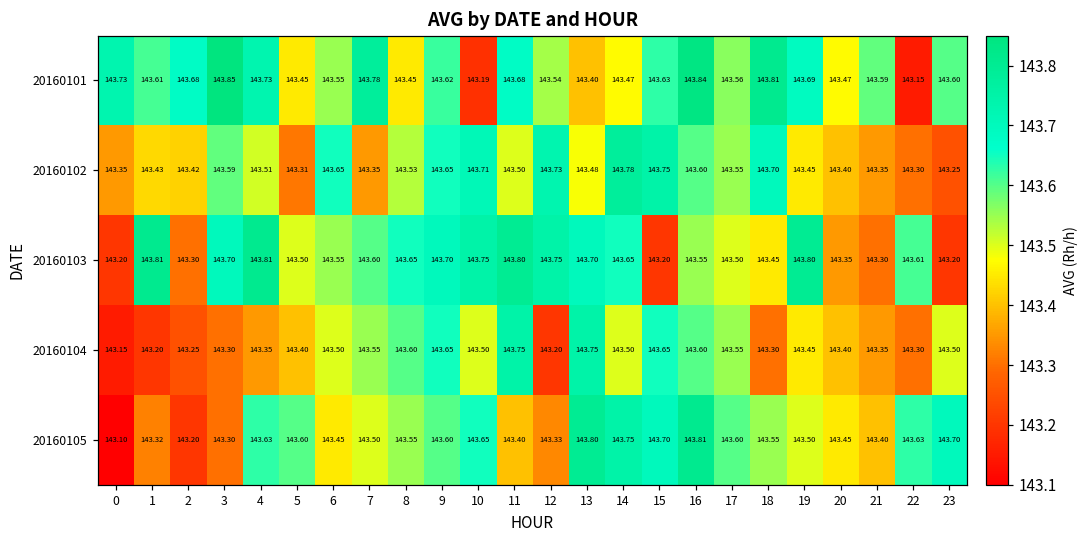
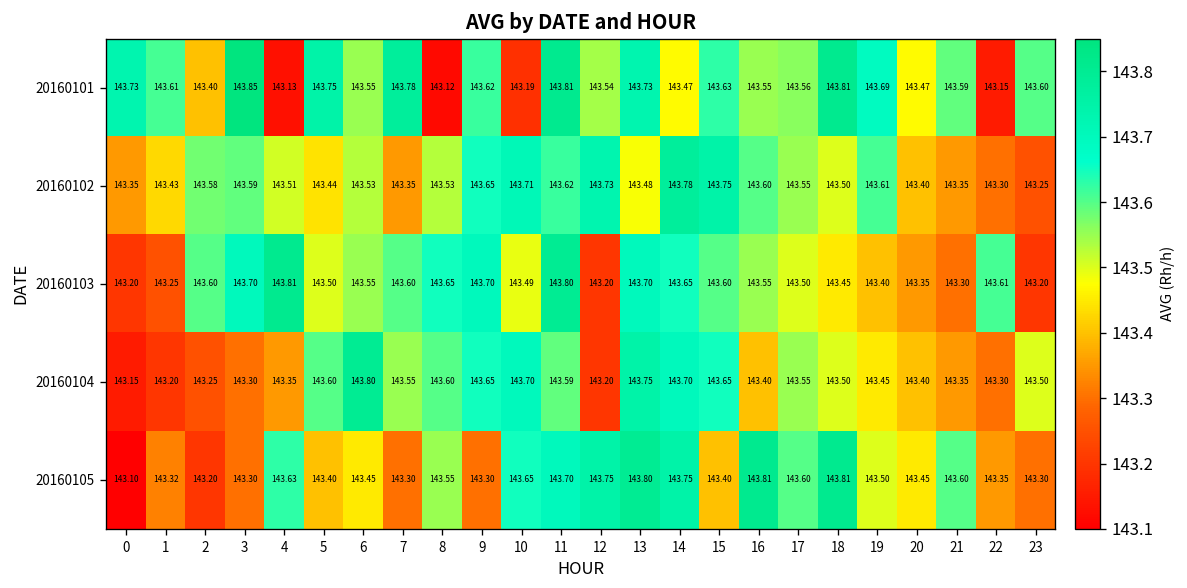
20160101, 2: 143.68 -> 143.40
20160101, 4: 143.73 -> 143.13
20160101, 5: 143.45 -> 143.75
20160101, 8: 143.45 -> 143.12
20160101, 11: 143.68 -> 143.81
20160101, 13: 143.40 -> 143.73
20160101, 16: 143.84 -> 143.55
20160102, 2: 143.42 -> 143.58
20160102, 5: 143.31 -> 143.44
20160102, 6: 143.65 -> 143.53
20160102, 11: 143.50 -> 143.62
20160102, 18: 143.70 -> 143.50
20160102, 19: 143.45 -> 143.61
20160103, 1: 143.81 -> 143.25
20160103, 2: 143.30 -> 143.60
20160103, 10: 143.75 -> 143.49
20160103, 12: 143.75 -> 143.20
20160103, 15: 143.20 -> 143.60
20160103, 19: 143.80 -> 143.40
20160104, 5: 143.40 -> 143.60
20160104, 6: 143.50 -> 143.80
20160104, 10: 143.50 -> 143.70
20160104, 11: 143.75 -> 143.59
20160104, 14: 143.50 -> 143.70
20160104, 16: 143.60 -> 143.40
20160104, 18: 143.30 -> 143.50
20160105, 5: 143.60 -> 143.40
20160105, 7: 143.50 -> 143.30
20160105, 9: 143.60 -> 143.30
20160105, 11: 143.40 -> 143.70
20160105, 12: 143.33 -> 143.75
20160105, 15: 143.70 -> 143.40
20160105, 18: 143.55 -> 143.81
20160105, 21: 143.40 -> 143.60
20160105, 22: 143.63 -> 143.35
20160105, 23: 143.70 -> 143.30
